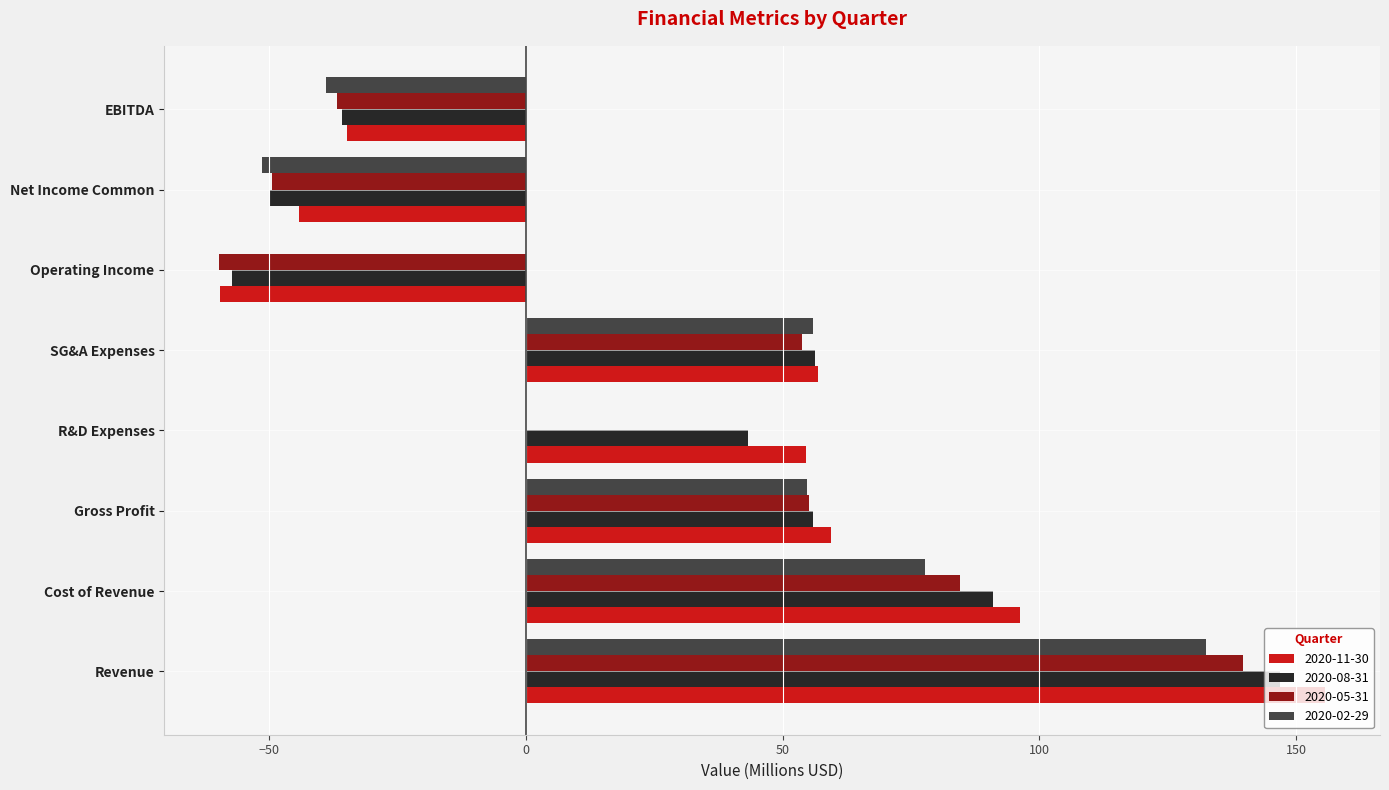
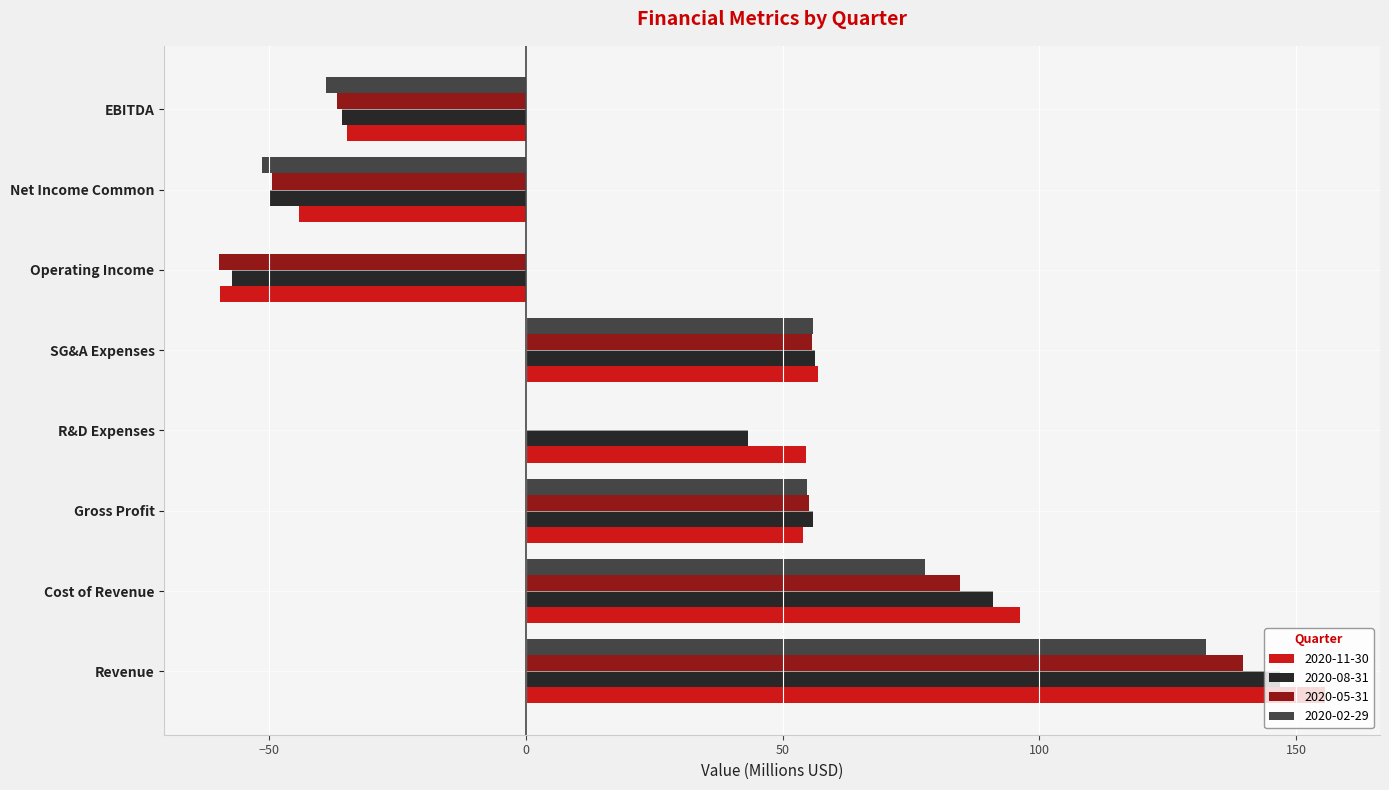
2020-05-31, SG&A Expenses: 54 -> 56
2020-11-30, Gross Profit: 59 -> 54
